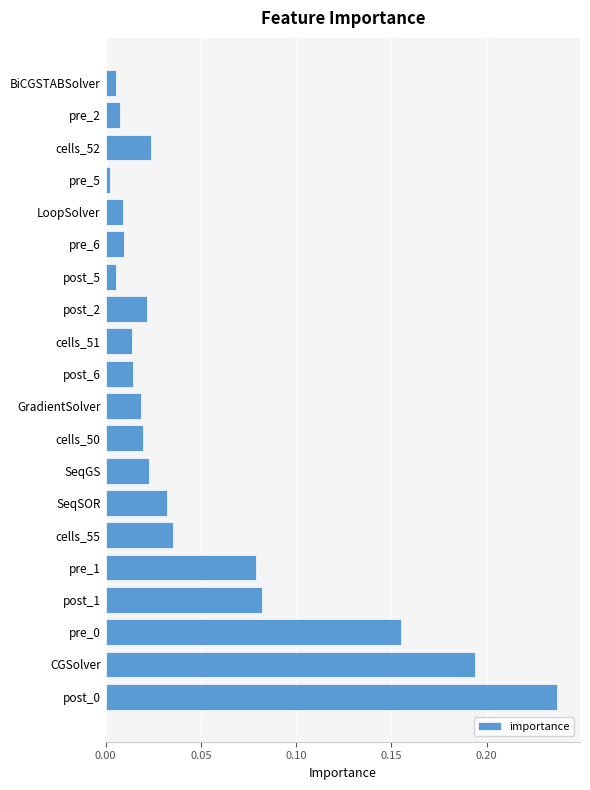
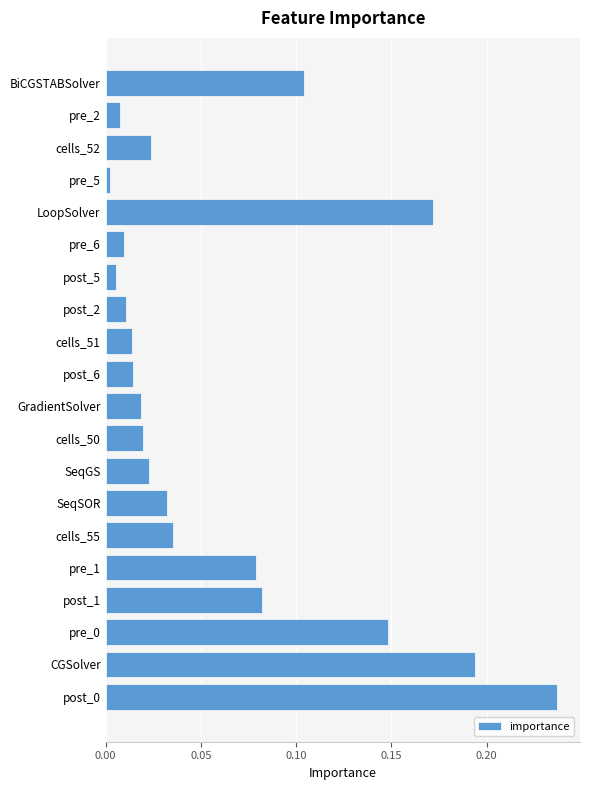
BiCGSTABSolver: 0.006 -> 0.104
LoopSolver: 0.009 -> 0.172
post_2: 0.022 -> 0.010
pre_0: 0.155 -> 0.148
